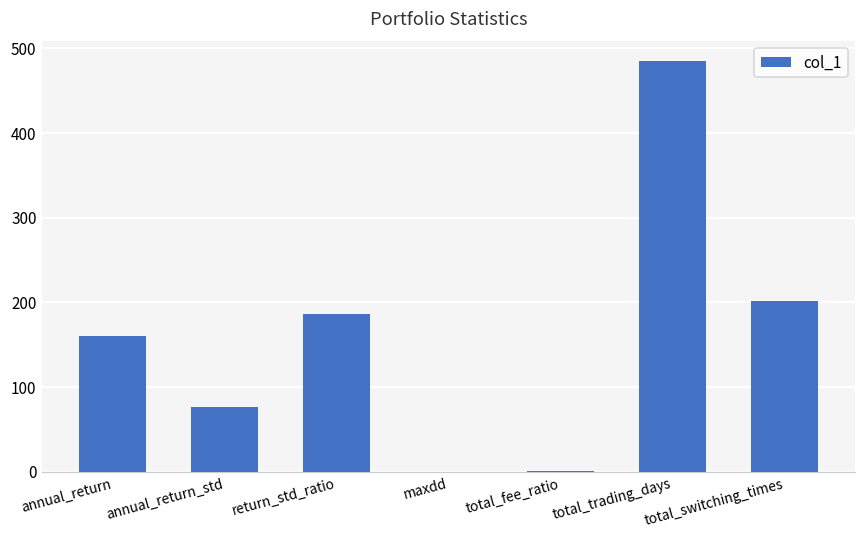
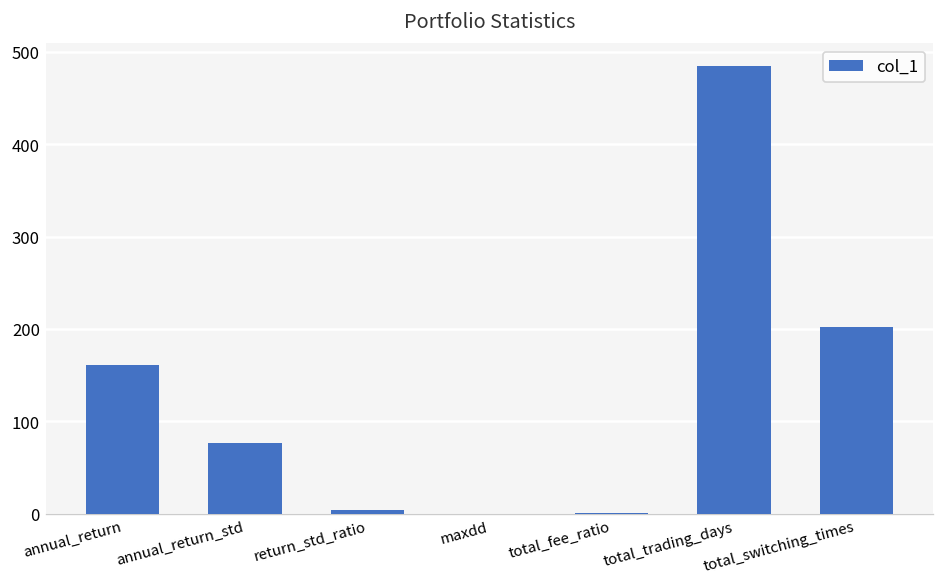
return_std_ratio: 190 -> 0
